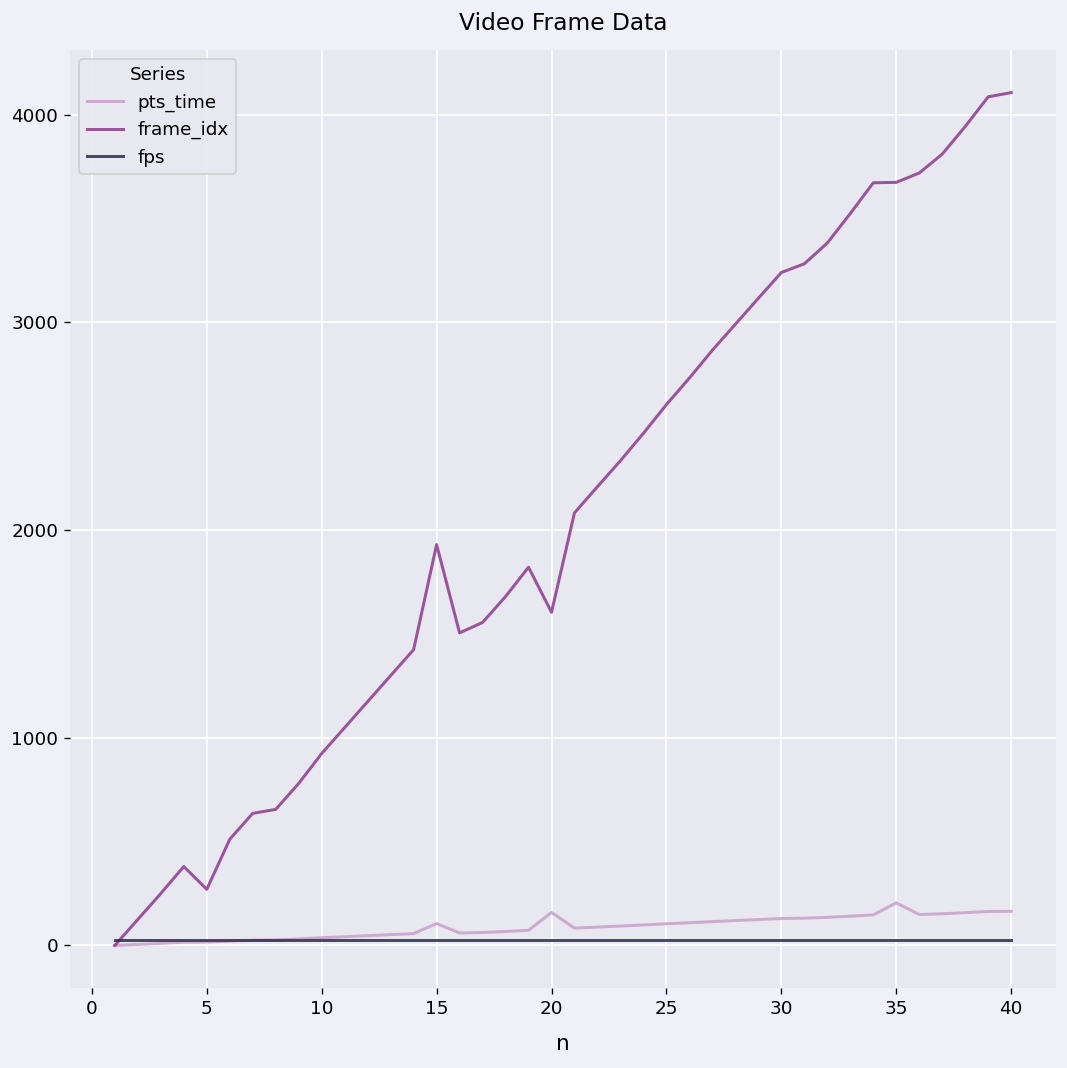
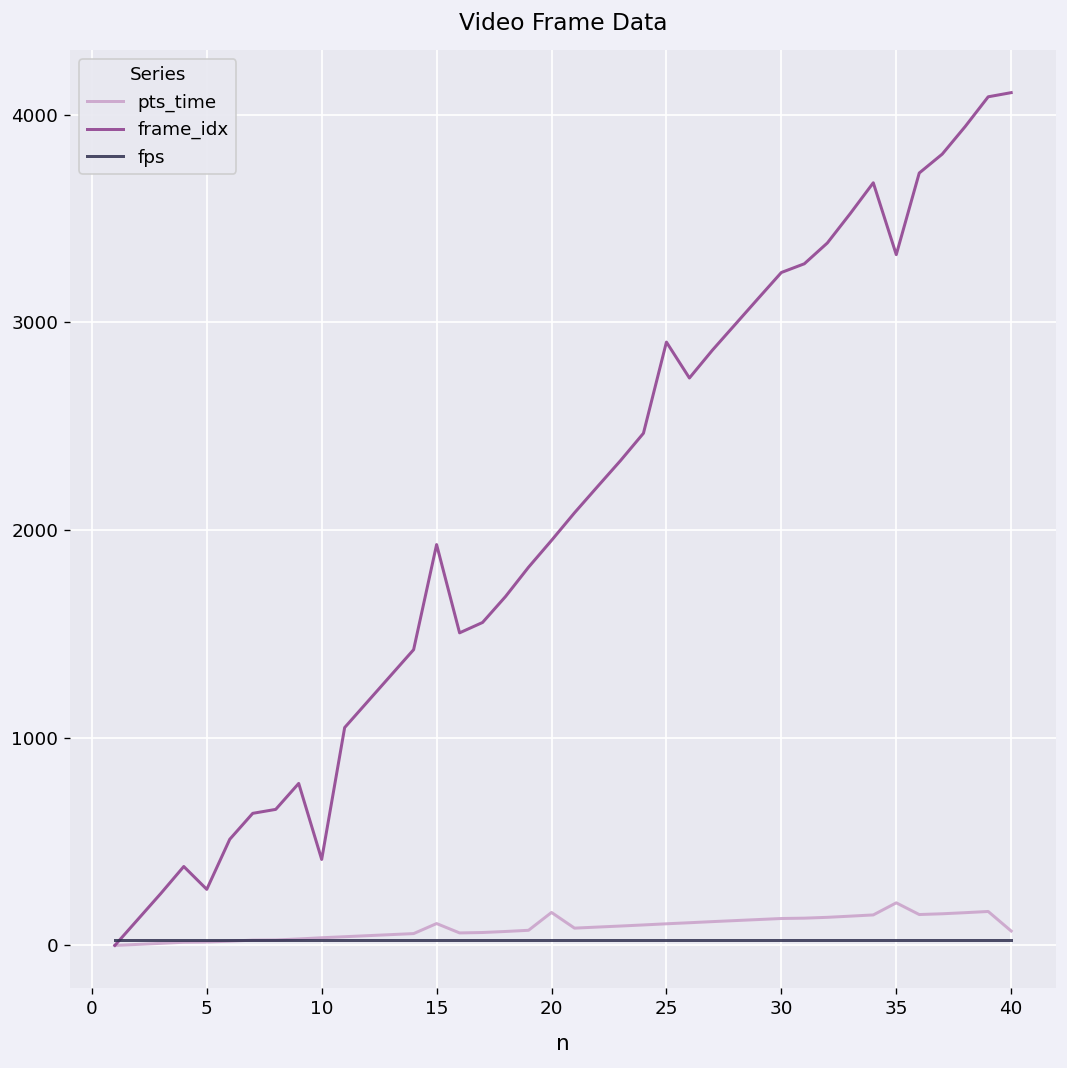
frame_idx, 10: 920 -> 410
frame_idx, 20: 1600 -> 1950
frame_idx, 25: 2600 -> 2910
frame_idx, 35: 3670 -> 3330
pts_time, 40: 160 -> 70
